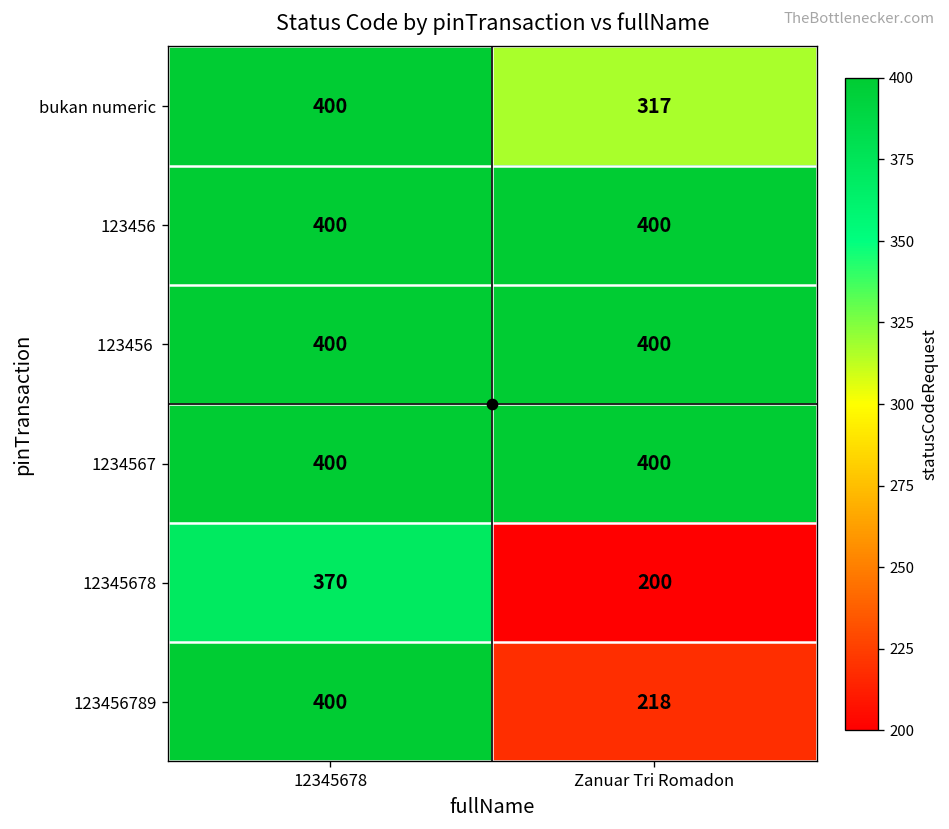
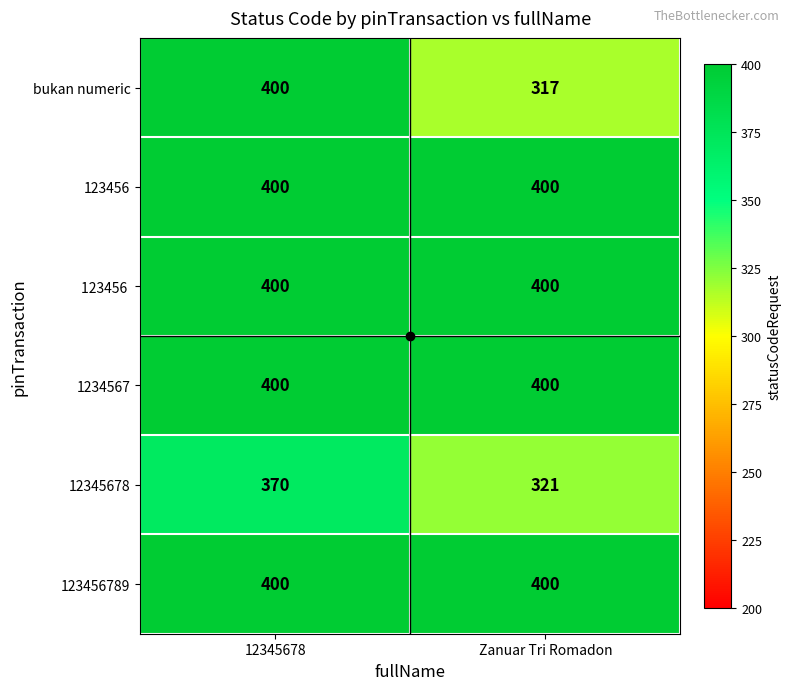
12345678, Zanuar Tri Romadon: 200 -> 321
123456789, Zanuar Tri Romadon: 218 -> 400
